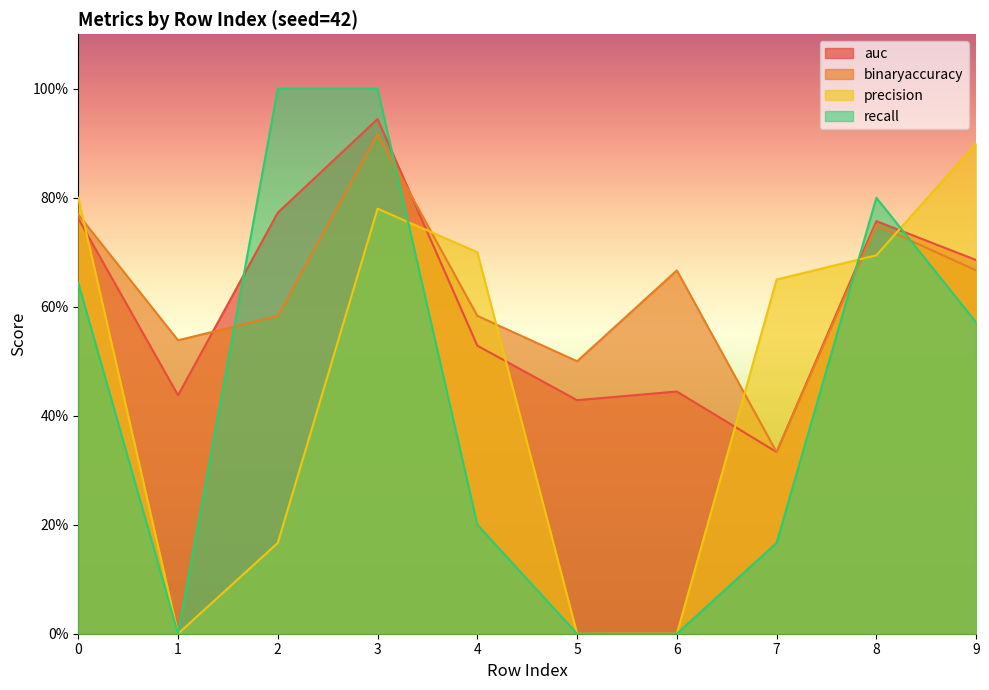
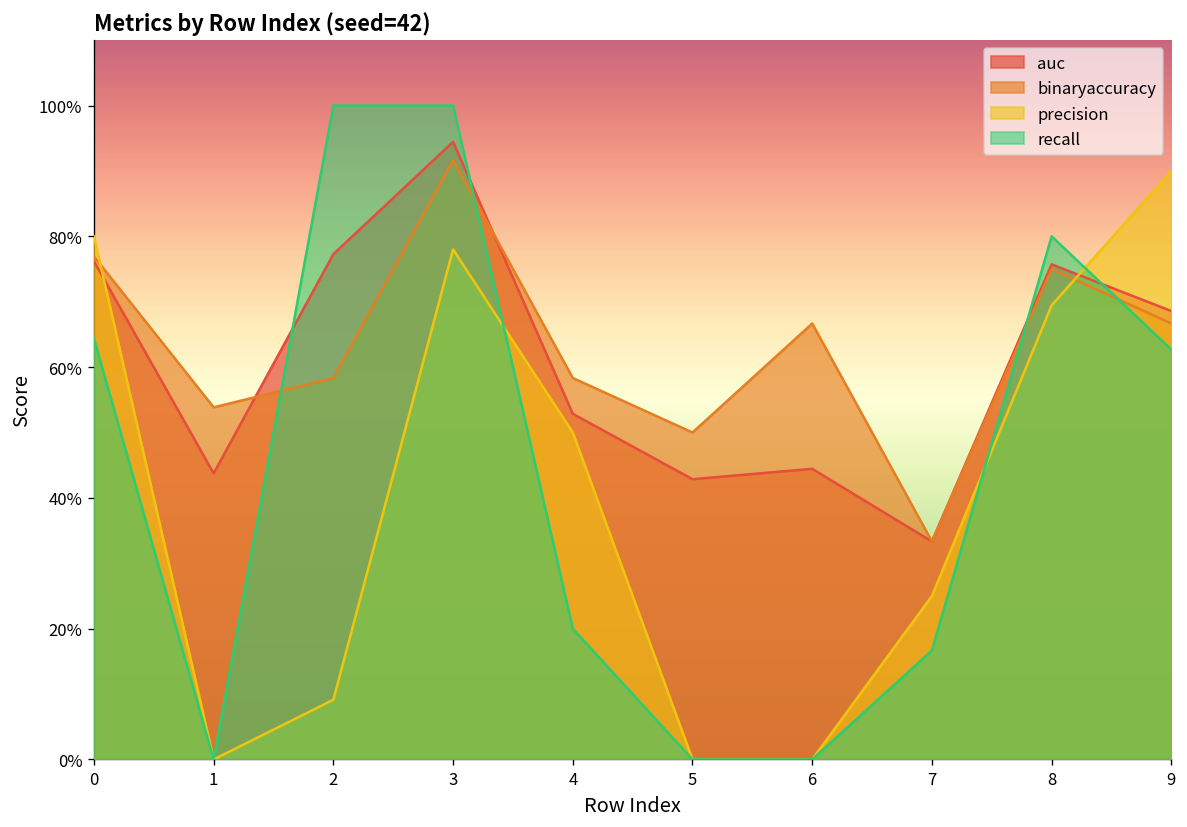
precision, 2: 17% -> 9%
precision, 4: 70% -> 50%
precision, 7: 65% -> 25%
recall, 9: 57% -> 63%
